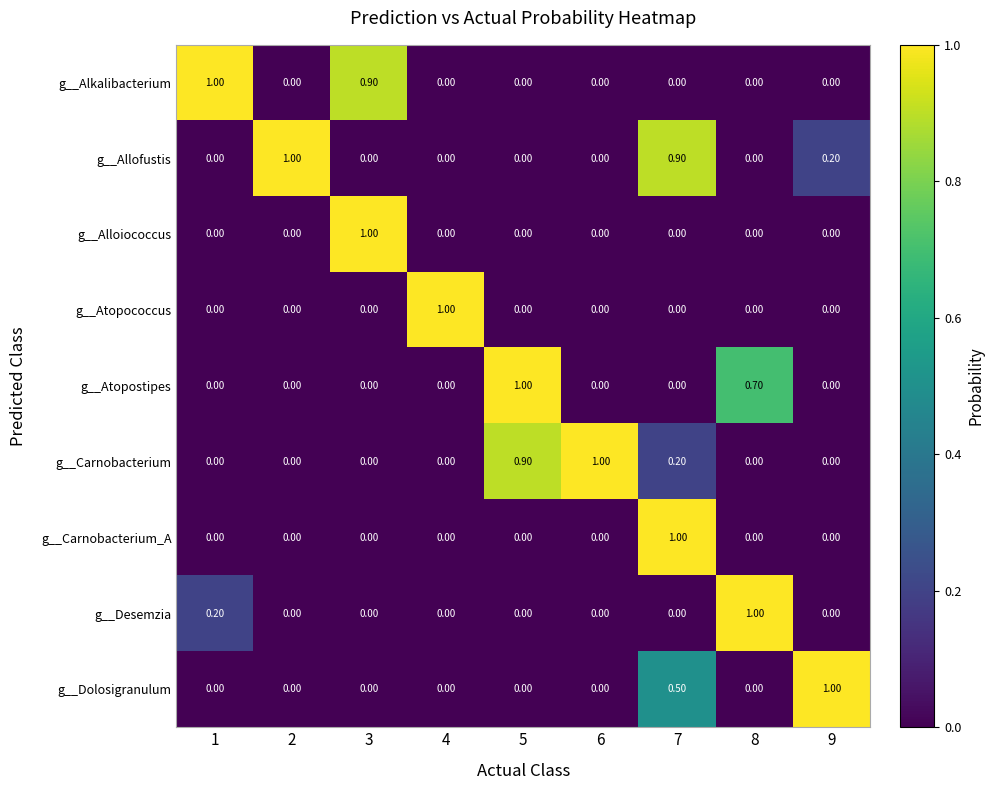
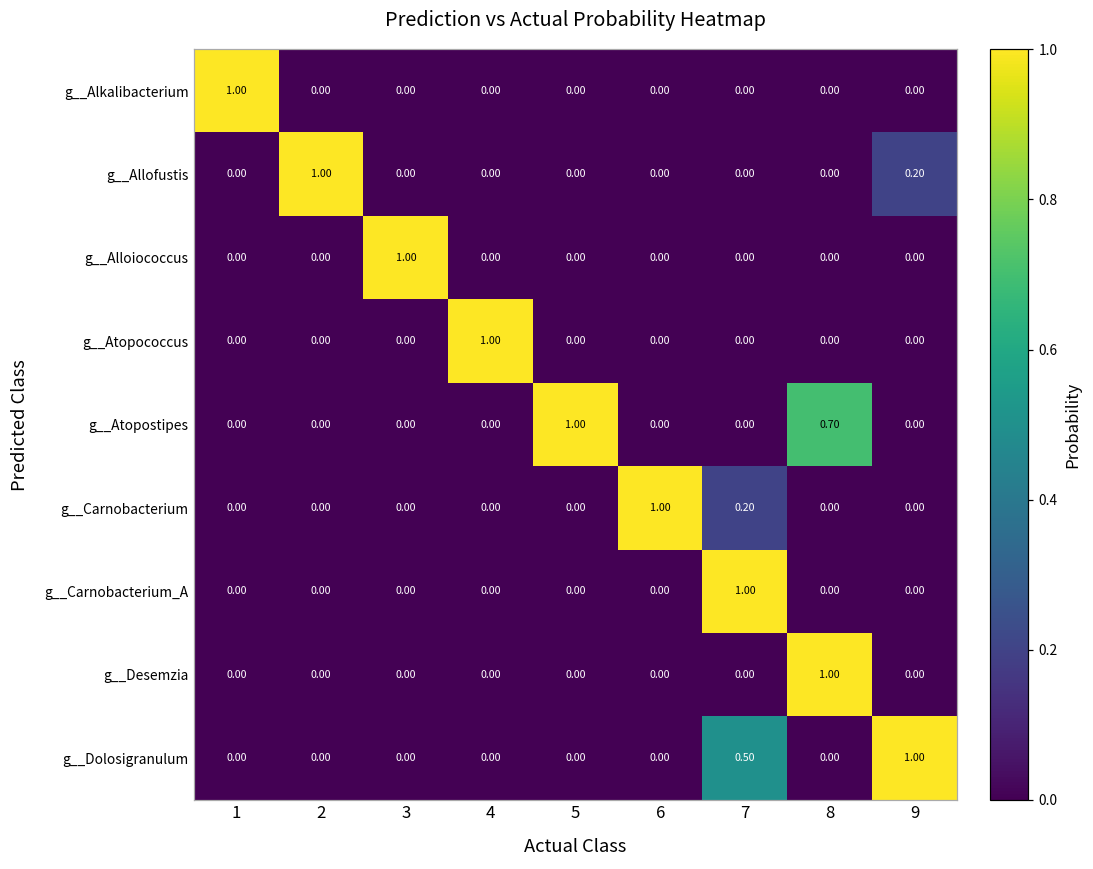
g__Alkalibacterium, 3: 0.90 -> 0.00
g__Allofustis, 7: 0.90 -> 0.00
g__Carnobacterium, 5: 0.90 -> 0.00
g__Desemzia, 1: 0.20 -> 0.00
